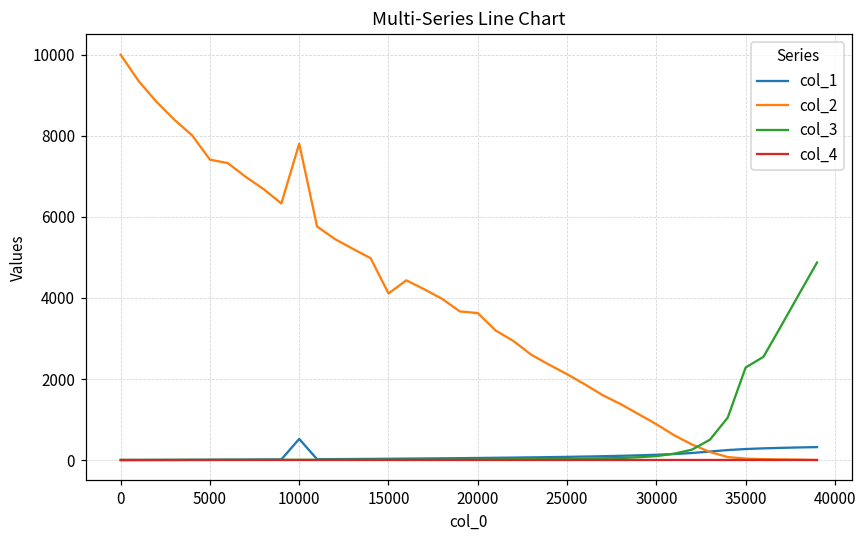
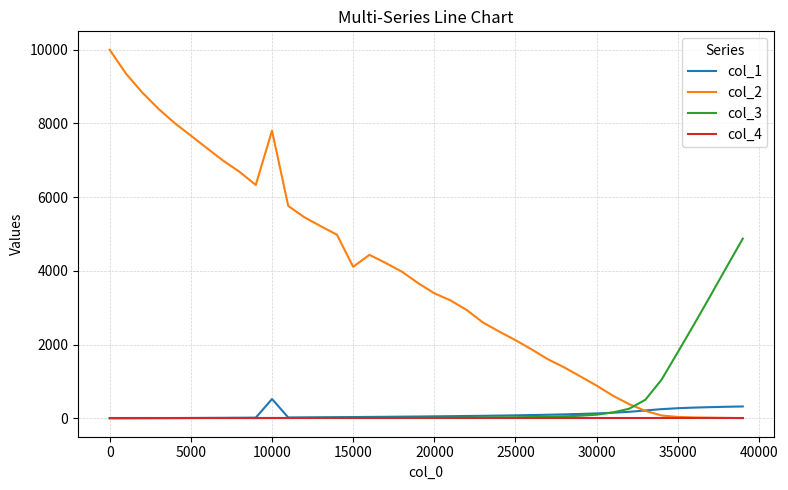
col_2, 5000: 7400 -> 7700
col_2, 20000: 3600 -> 3400
col_3, 35000: 2300 -> 1800
